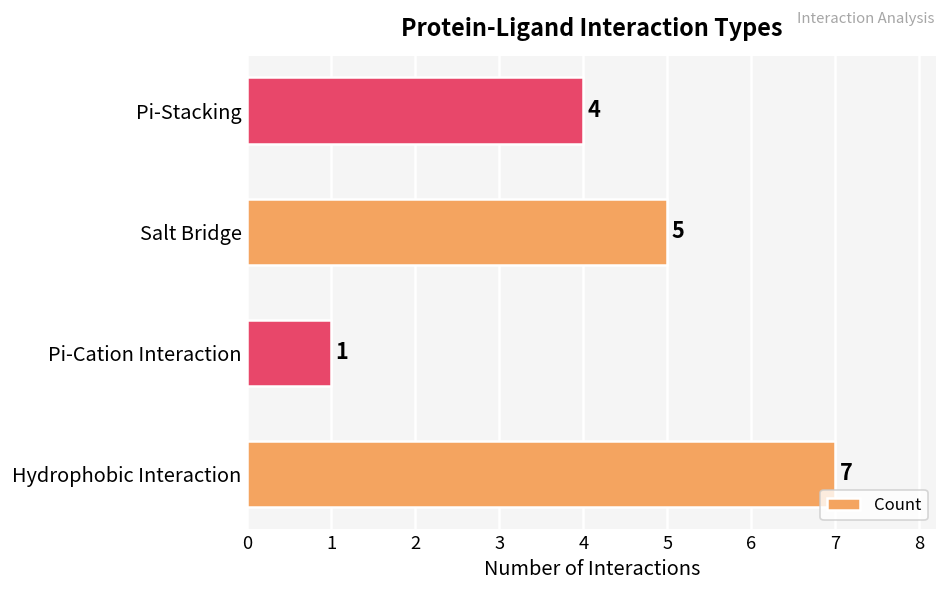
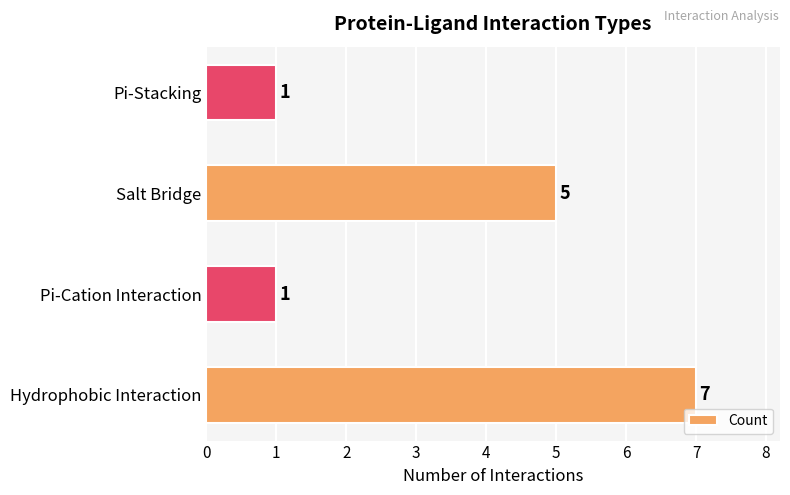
Pi-Stacking: 4 -> 1
